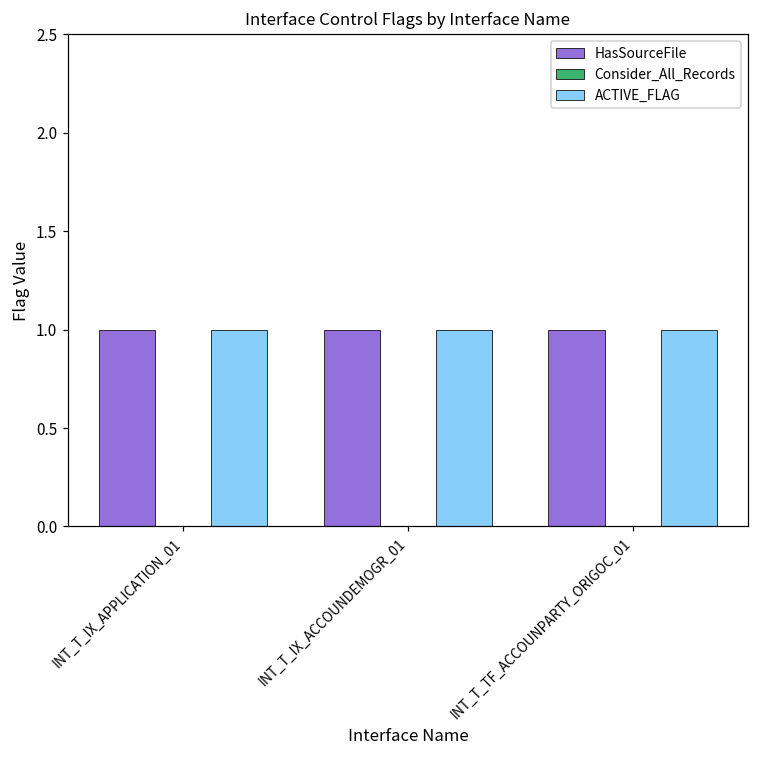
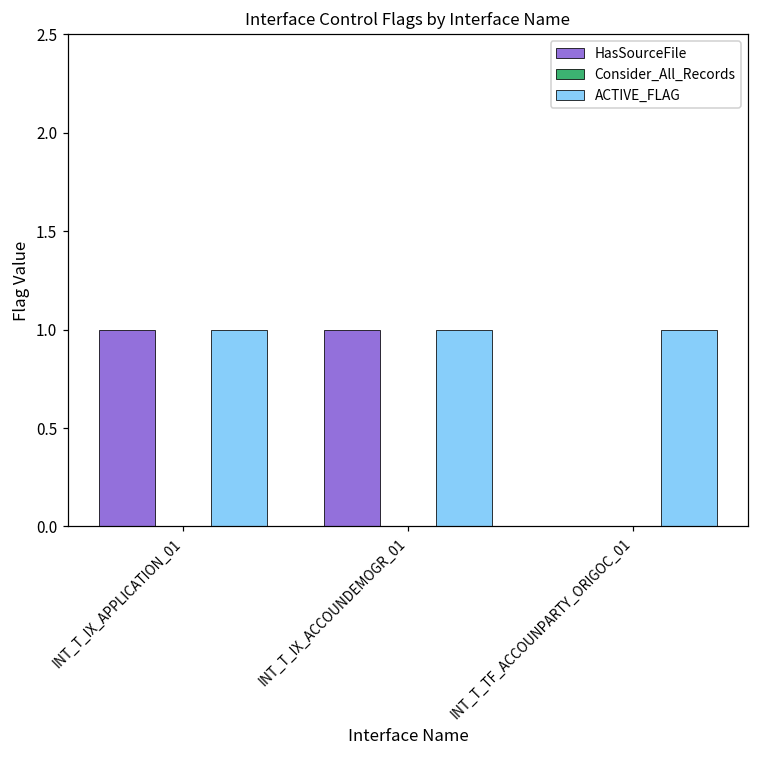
HasSourceFile, INT_T_TF_ACCOUNPARTY_ORIGOC_01: 1 -> 0
